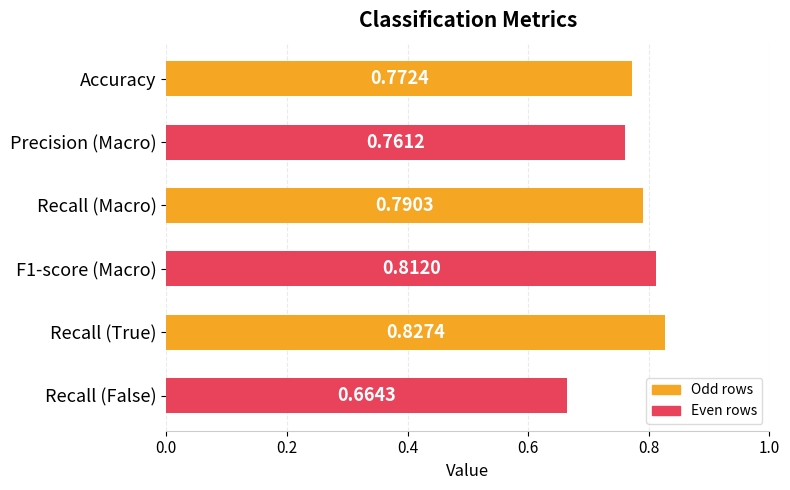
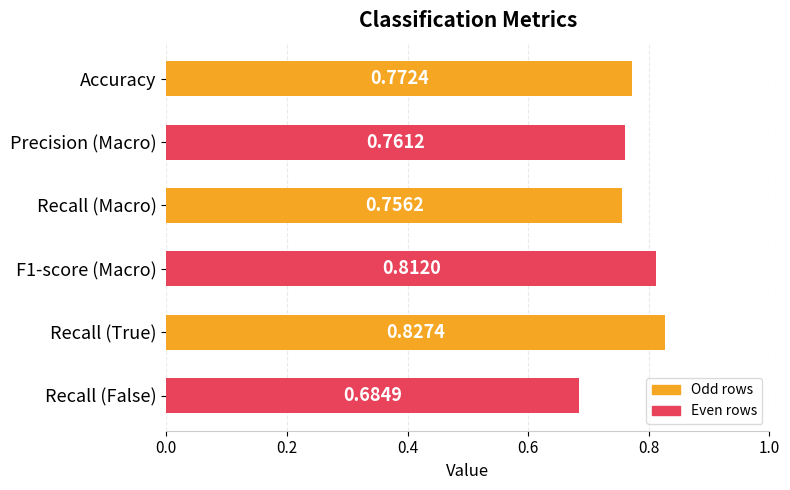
Recall (Macro): 0.7903 -> 0.7562
Recall (False): 0.6643 -> 0.6849
